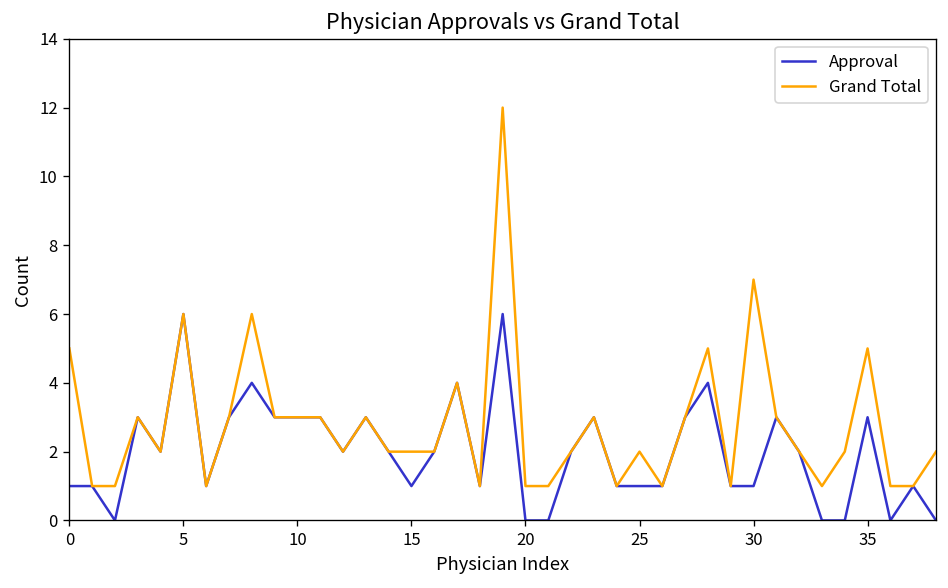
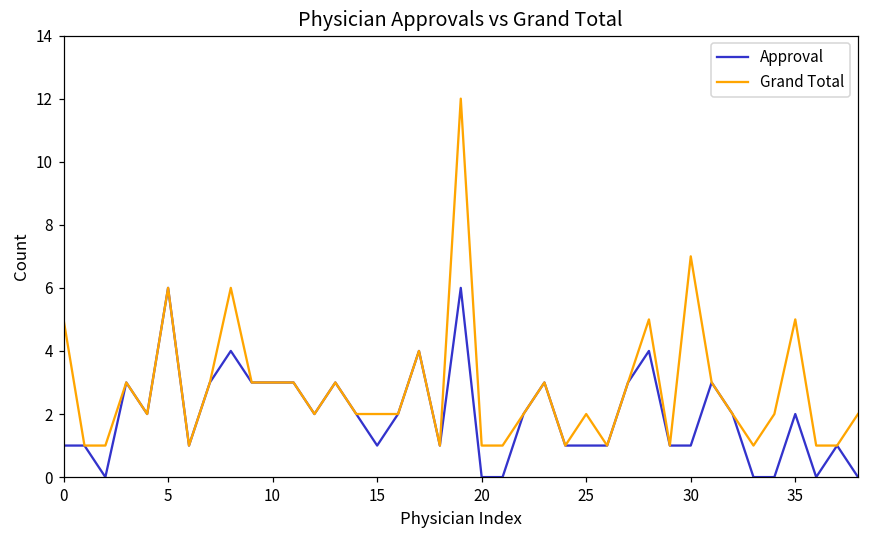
Approval, 35: 3 -> 2
